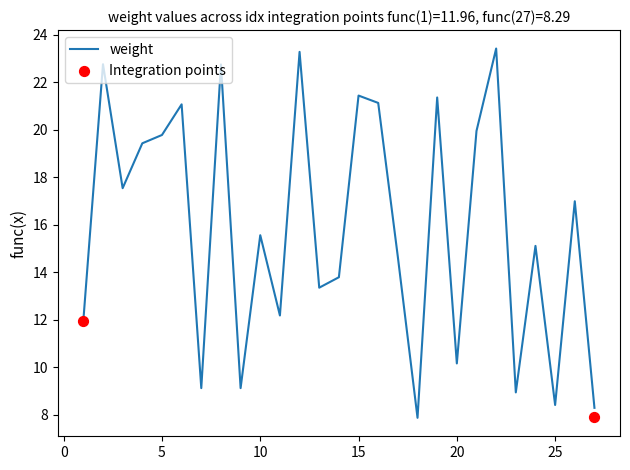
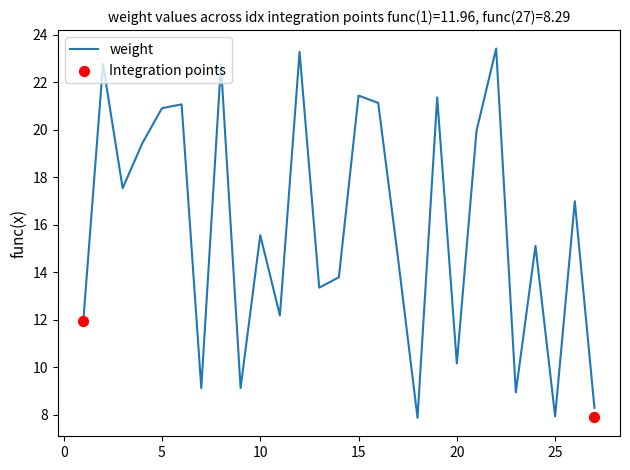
weight, 5: 19.8 -> 20.9
weight, 25: 8.4 -> 7.9
